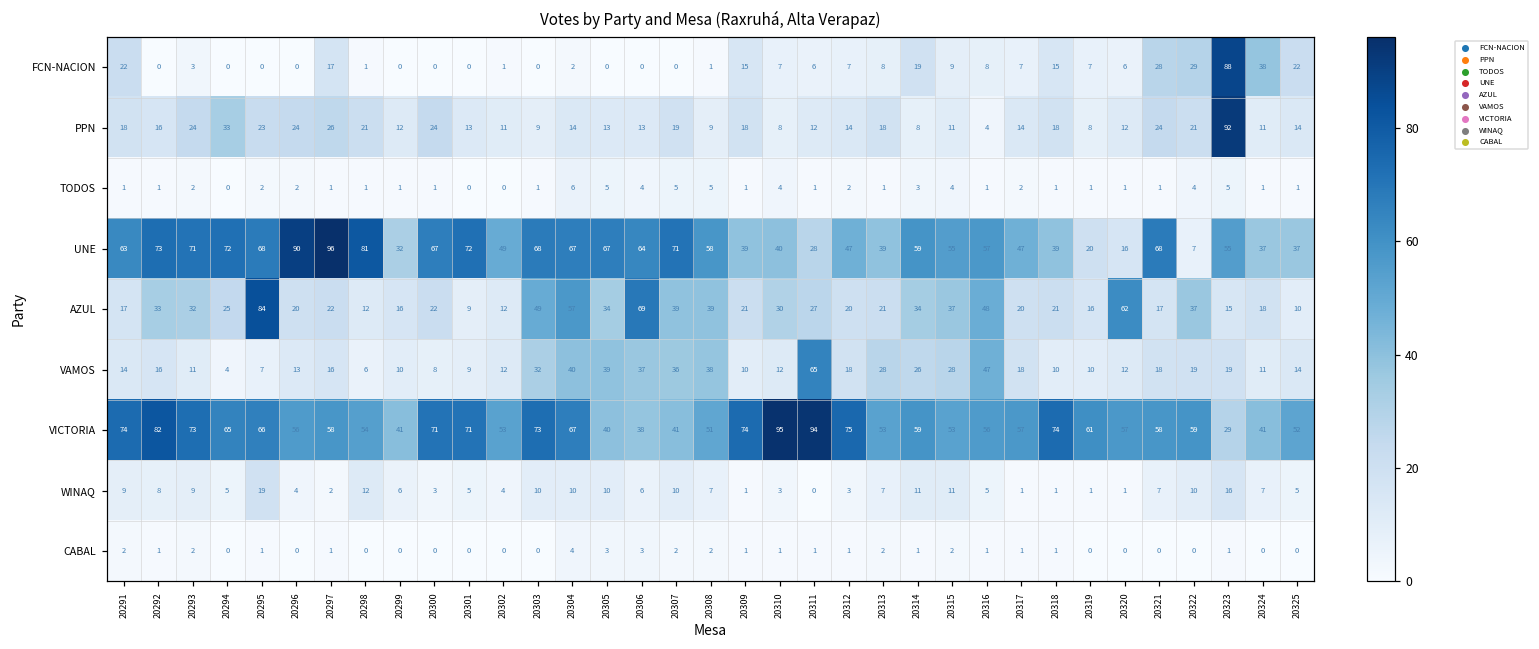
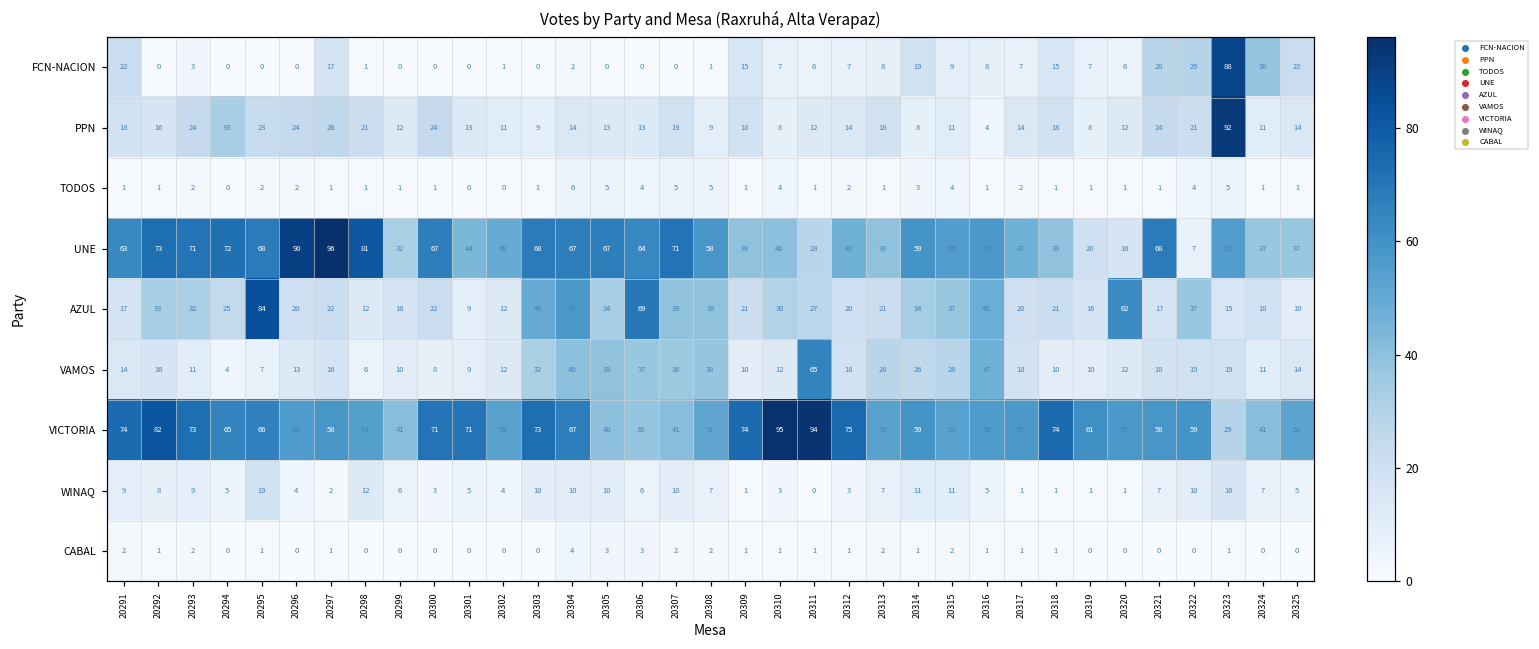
UNE, 20301: 72 -> 44
